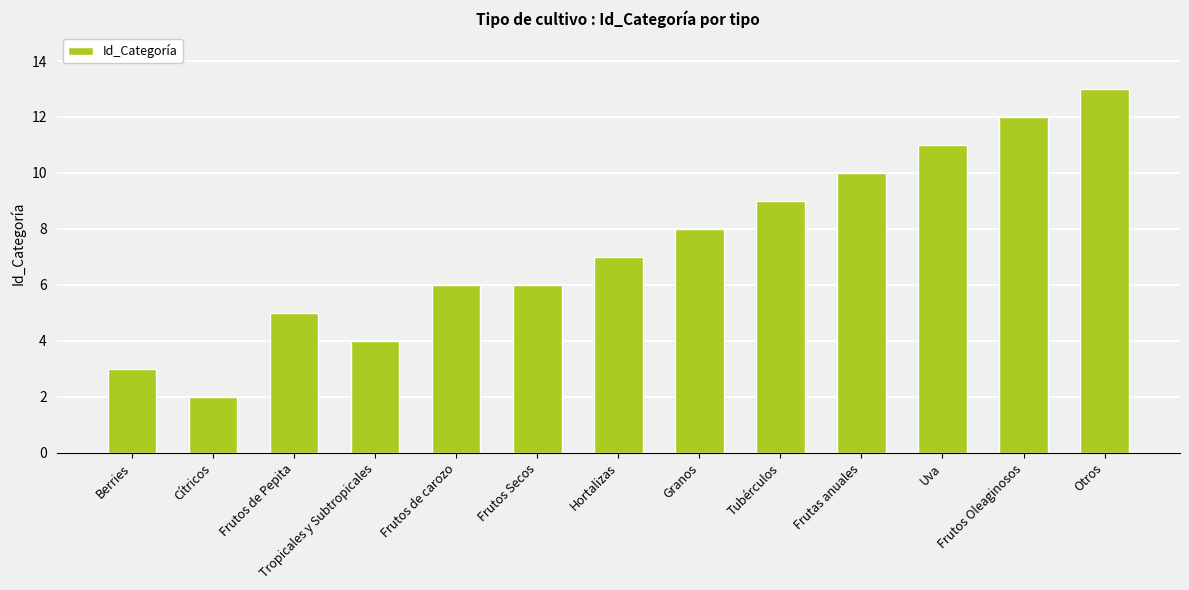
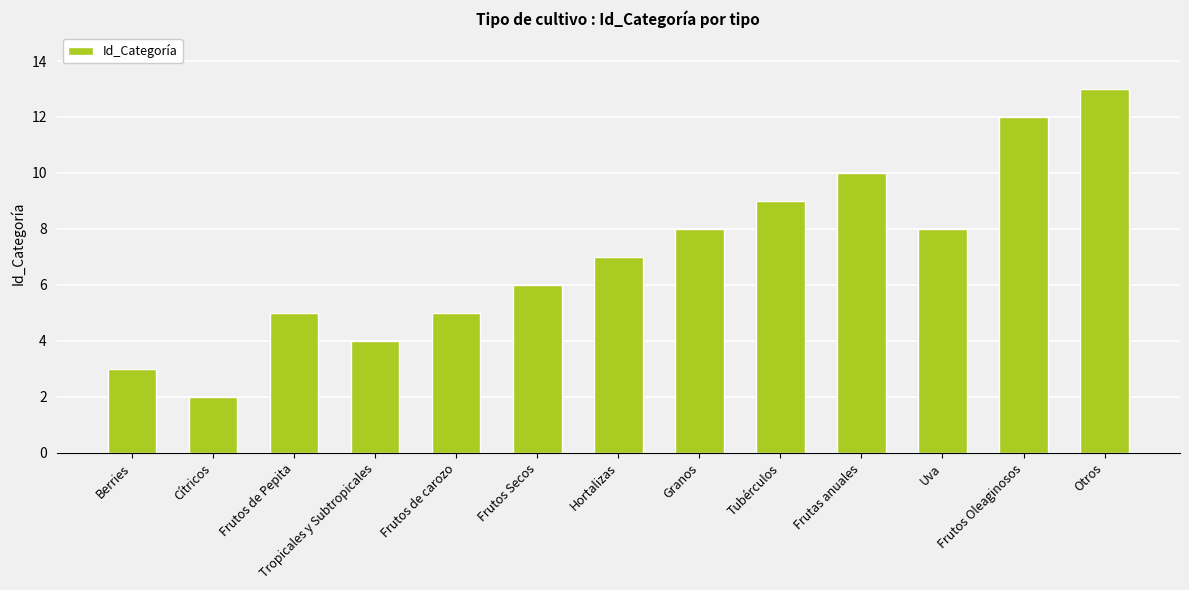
Frutos de carozo: 6 -> 5
Uva: 11 -> 8
